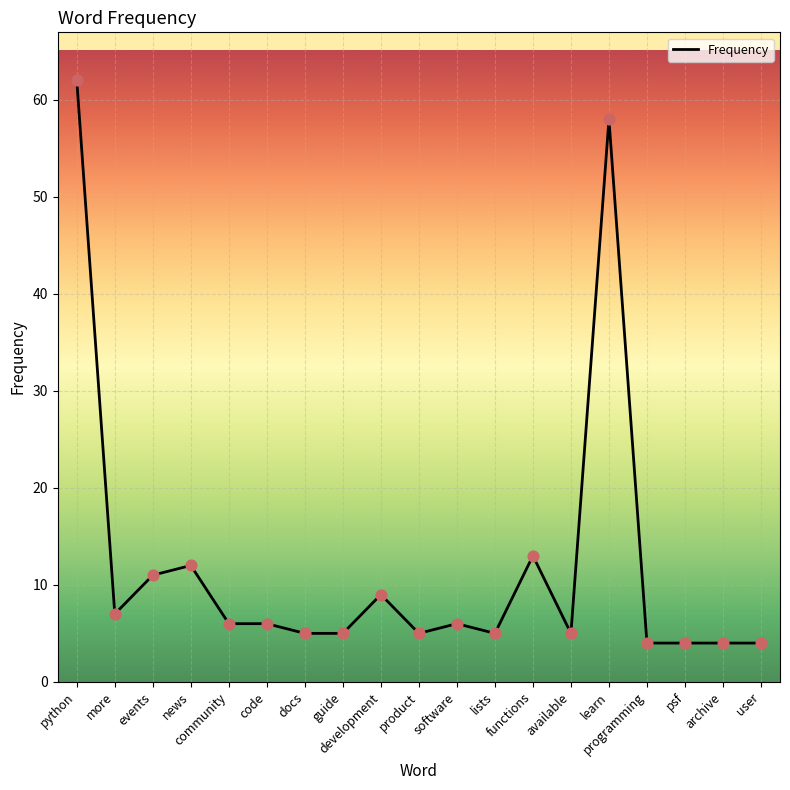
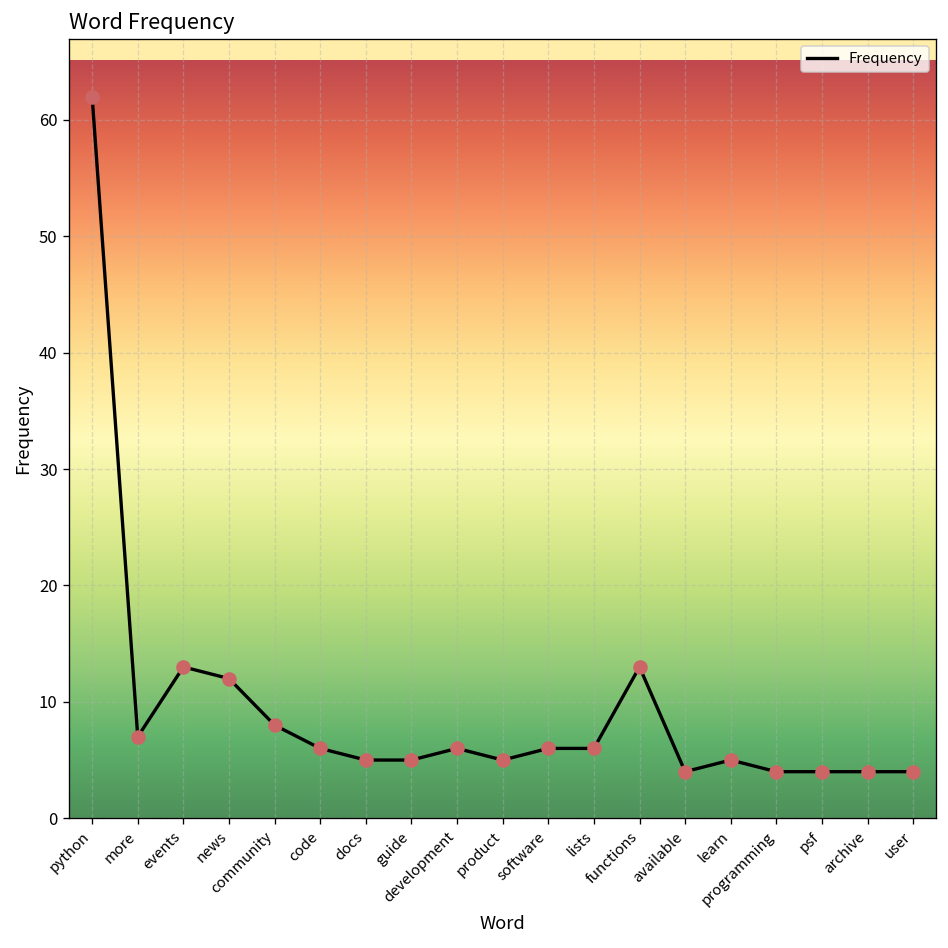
events: 11 -> 13
community: 6 -> 8
development: 9 -> 6
lists: 5 -> 6
available: 5 -> 4
learn: 58 -> 5
